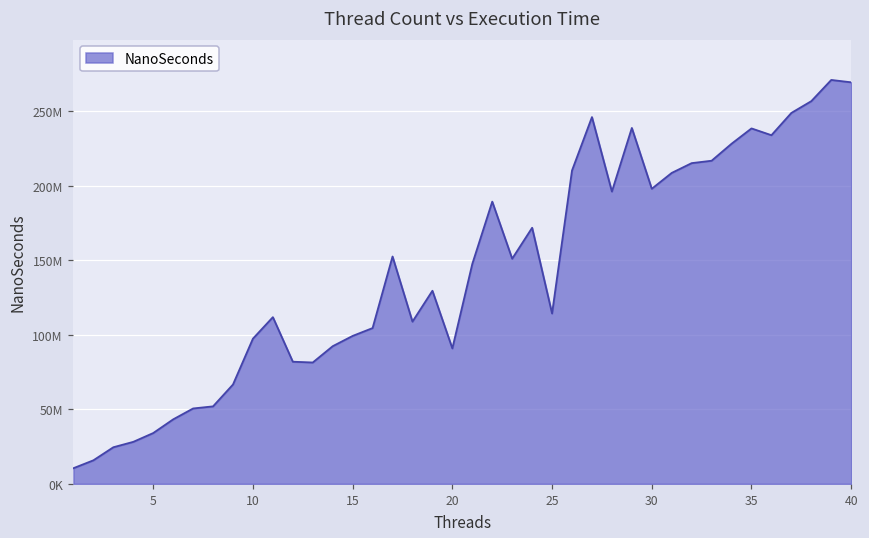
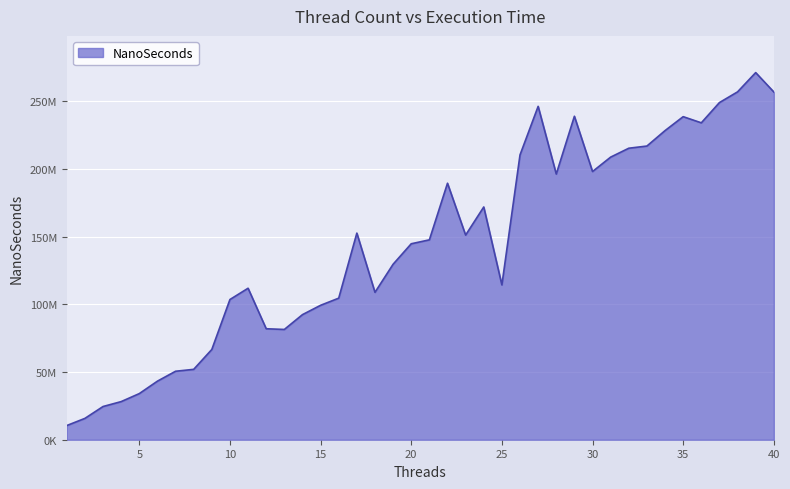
10: 97000000 -> 104000000
20: 91000000 -> 145000000
40: 270000000 -> 257000000
